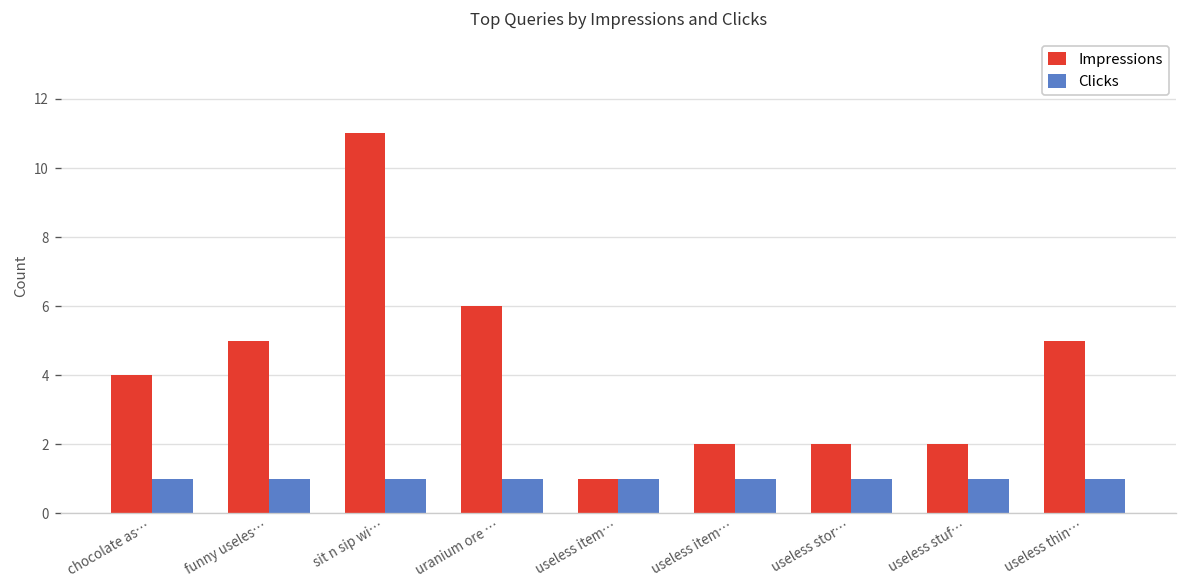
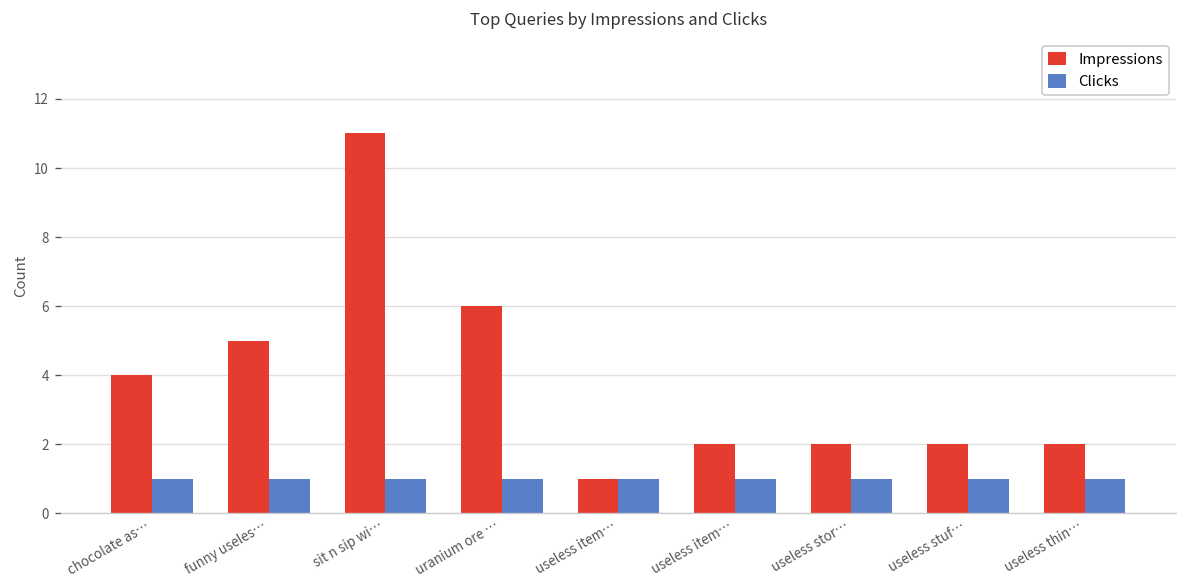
Impressions, useless thin…: 5 -> 2
